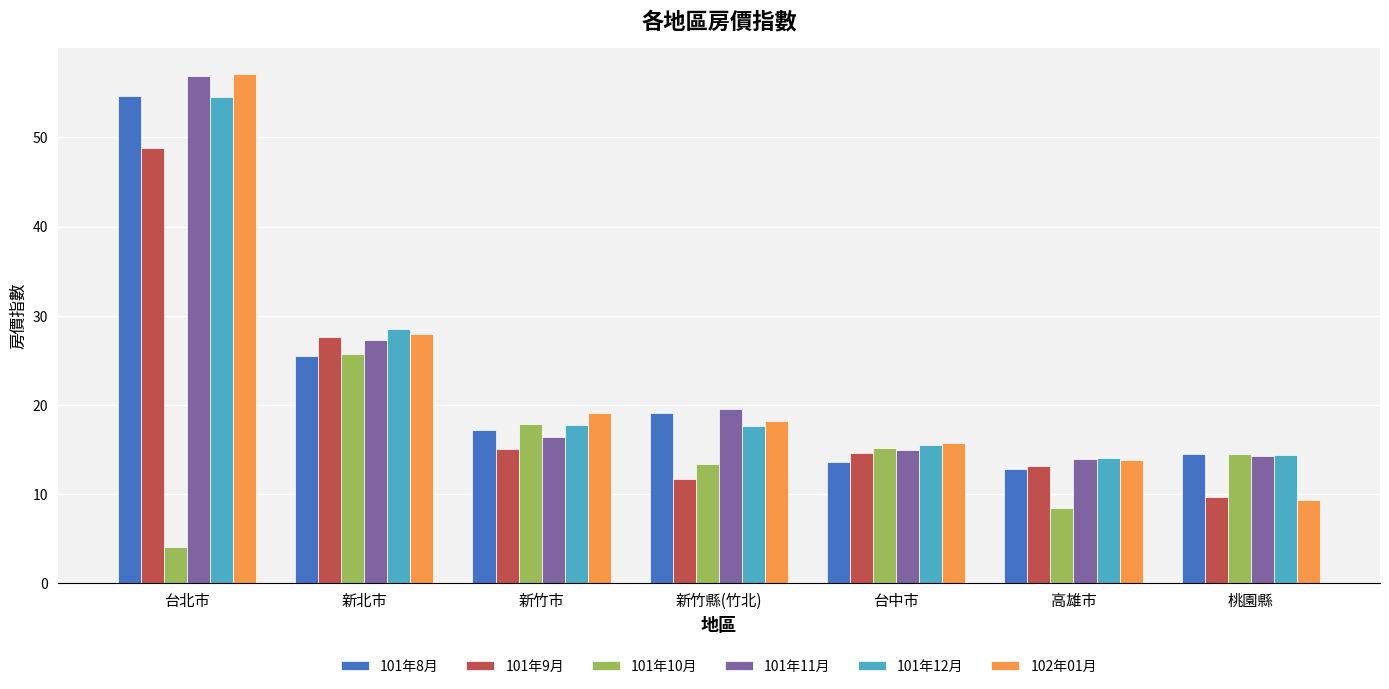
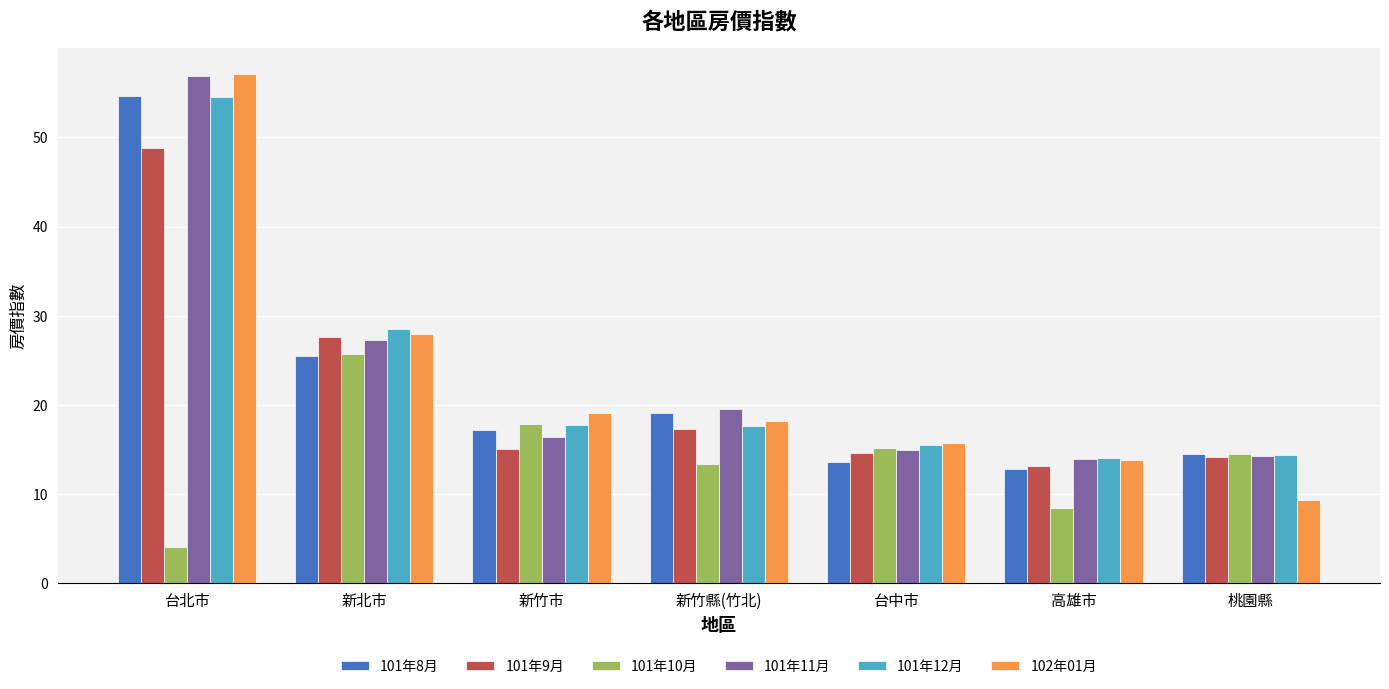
101年9月, 新竹縣(竹北): 12 -> 17
101年9月, 桃園縣: 10 -> 14
